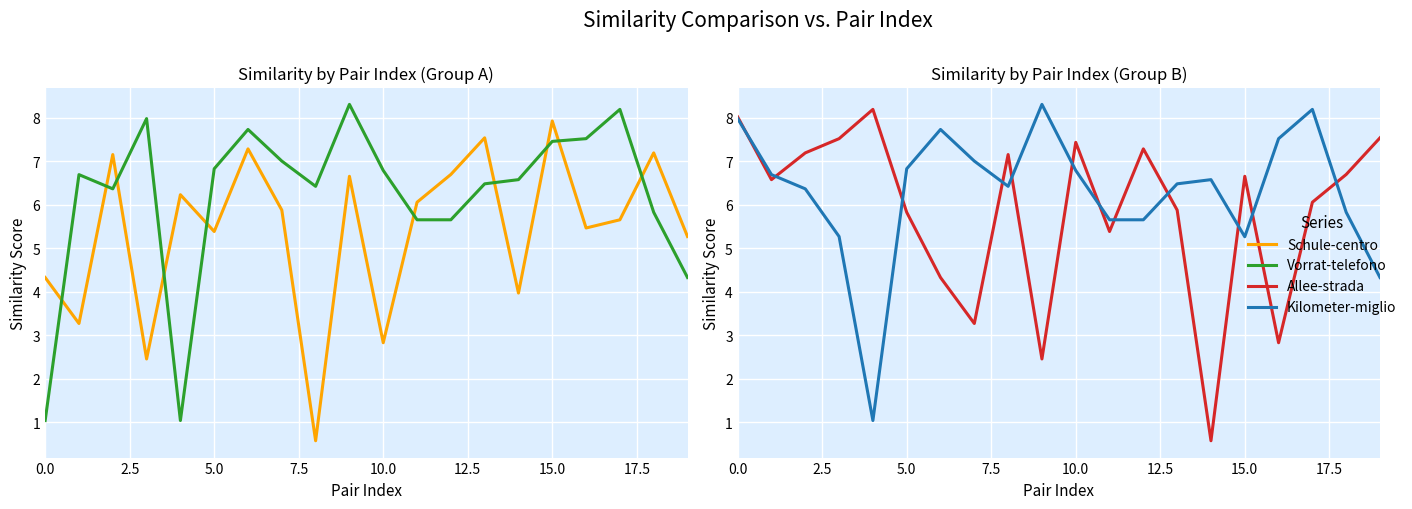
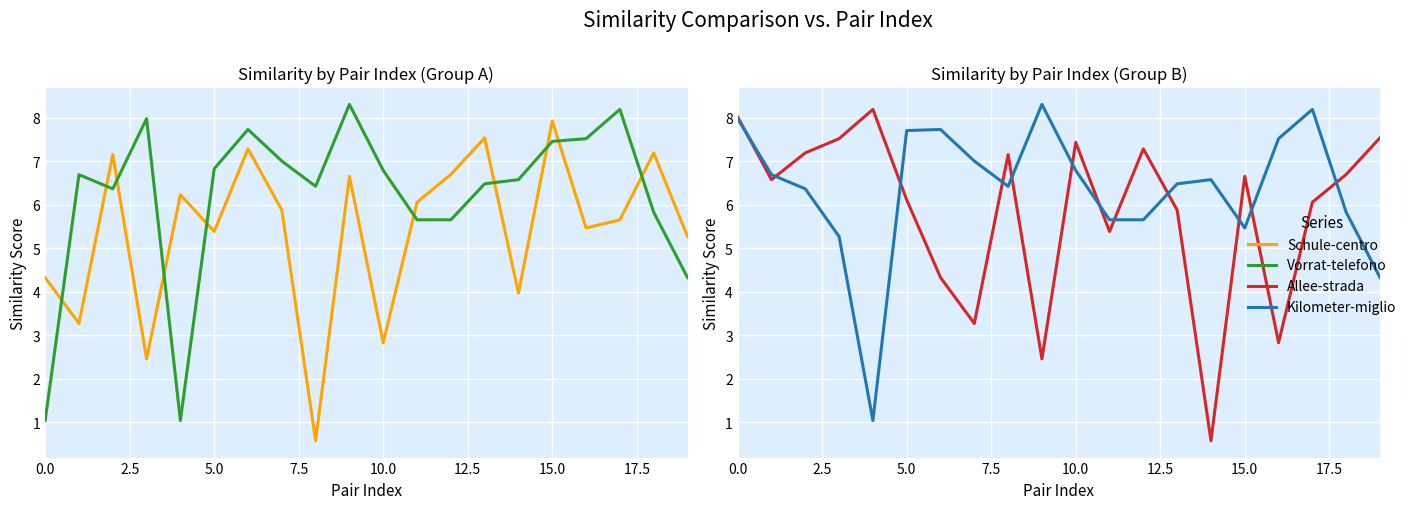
Similarity by Pair Index (Group B), Allee-strada, 5.0: 5.8 -> 6.1
Similarity by Pair Index (Group B), Kilometer-miglio, 5.0: 6.8 -> 7.7
Similarity by Pair Index (Group B), Kilometer-miglio, 15.0: 5.3 -> 5.5
